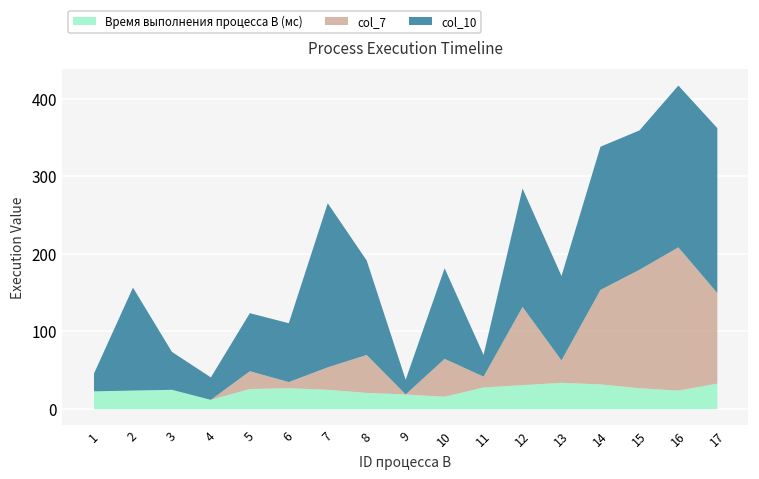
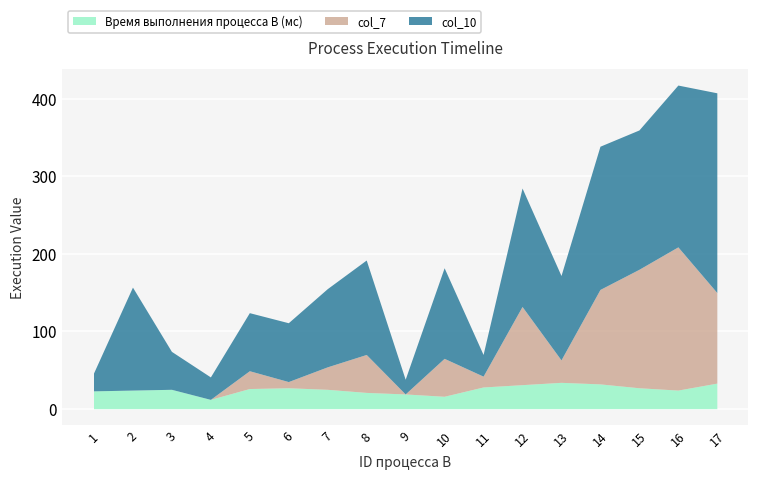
col_10, 7: 210 -> 100
col_10, 17: 210 -> 260
